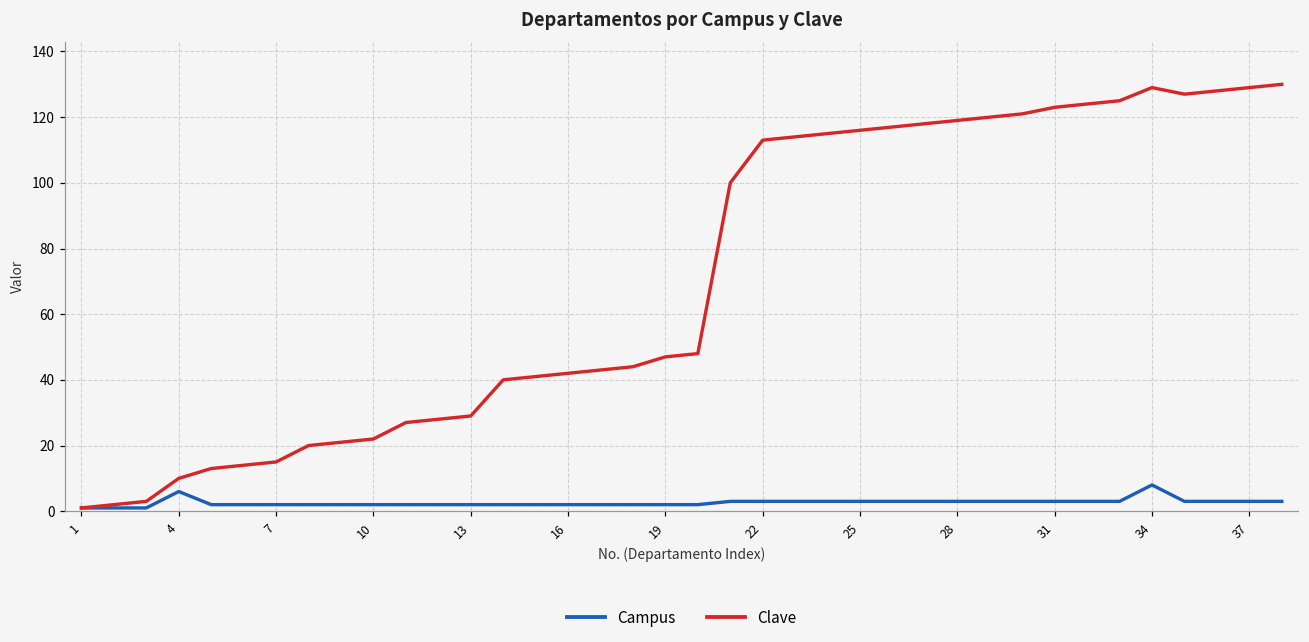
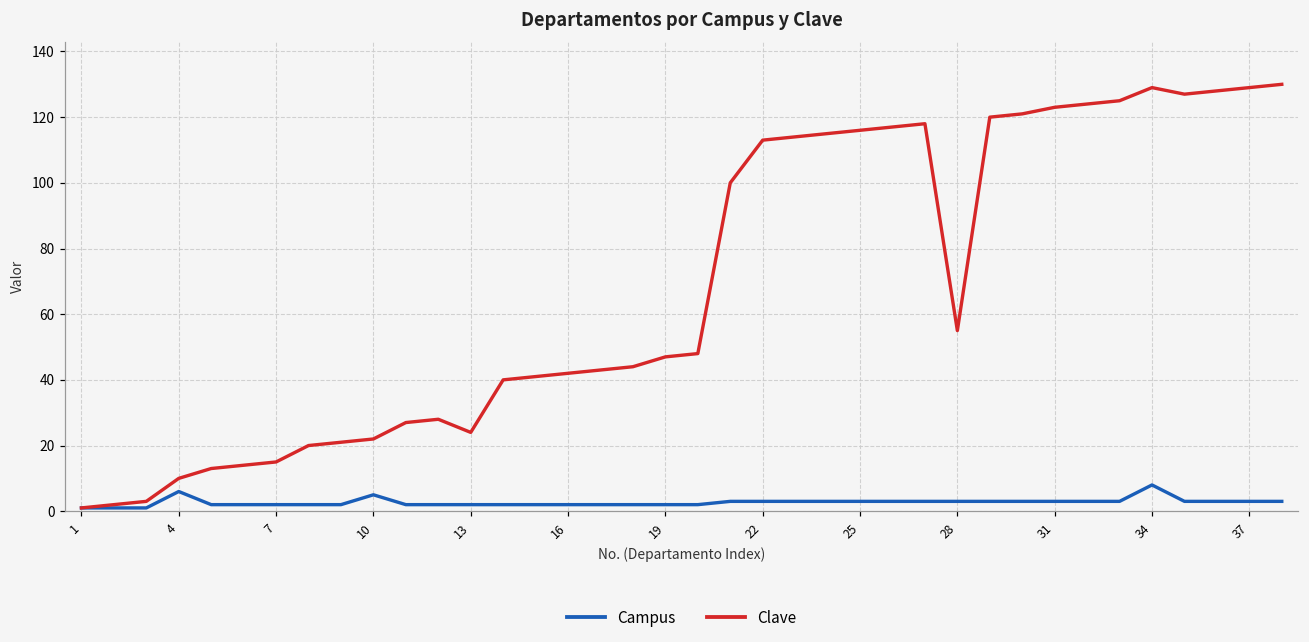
Campus, 10: 2 -> 5
Clave, 13: 29 -> 24
Clave, 28: 119 -> 55
